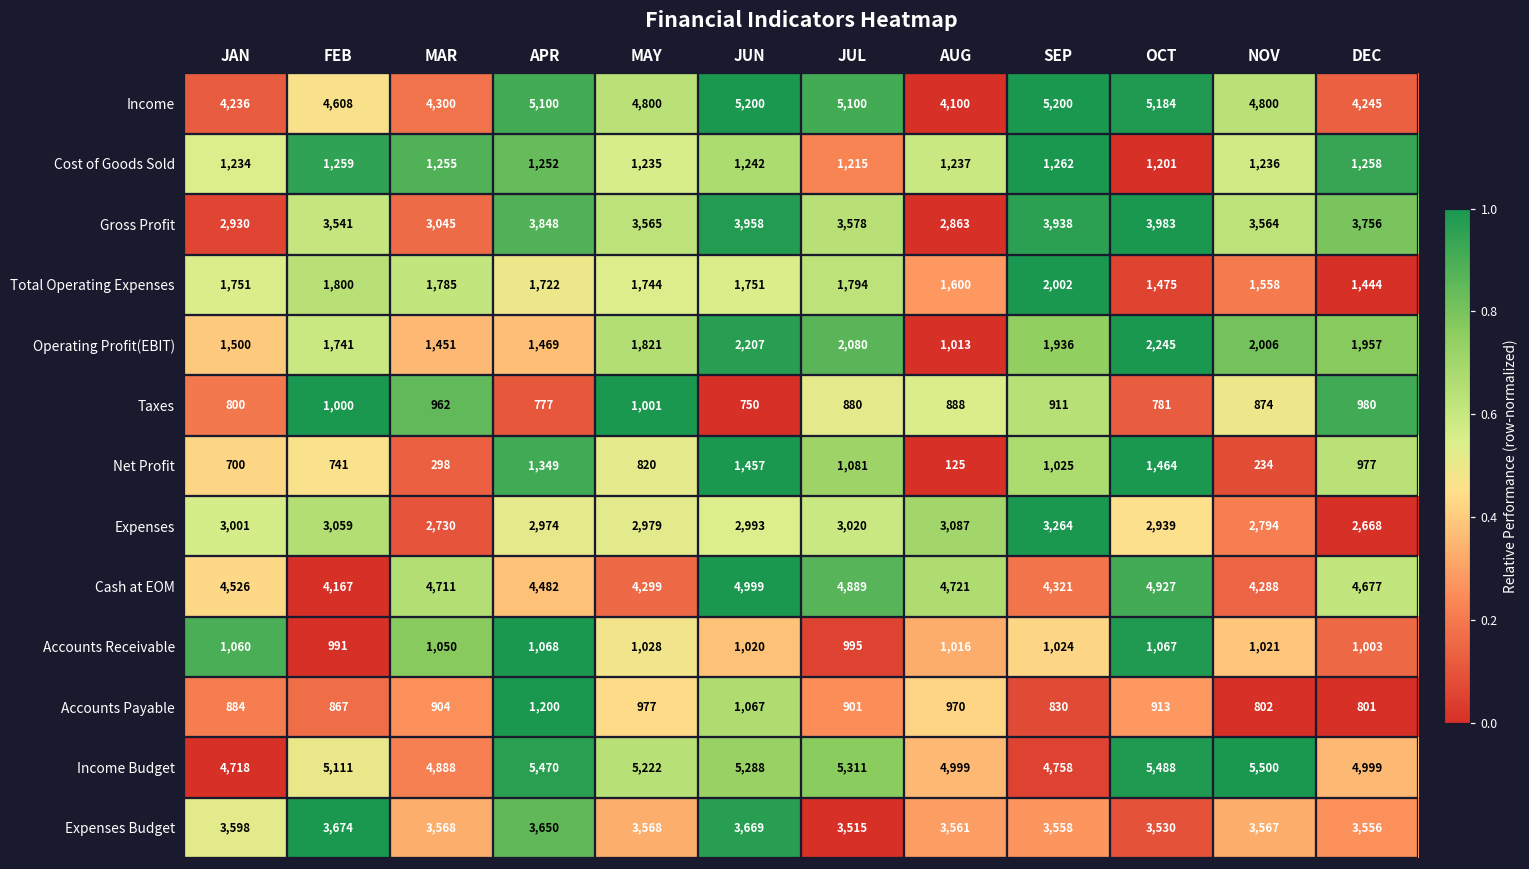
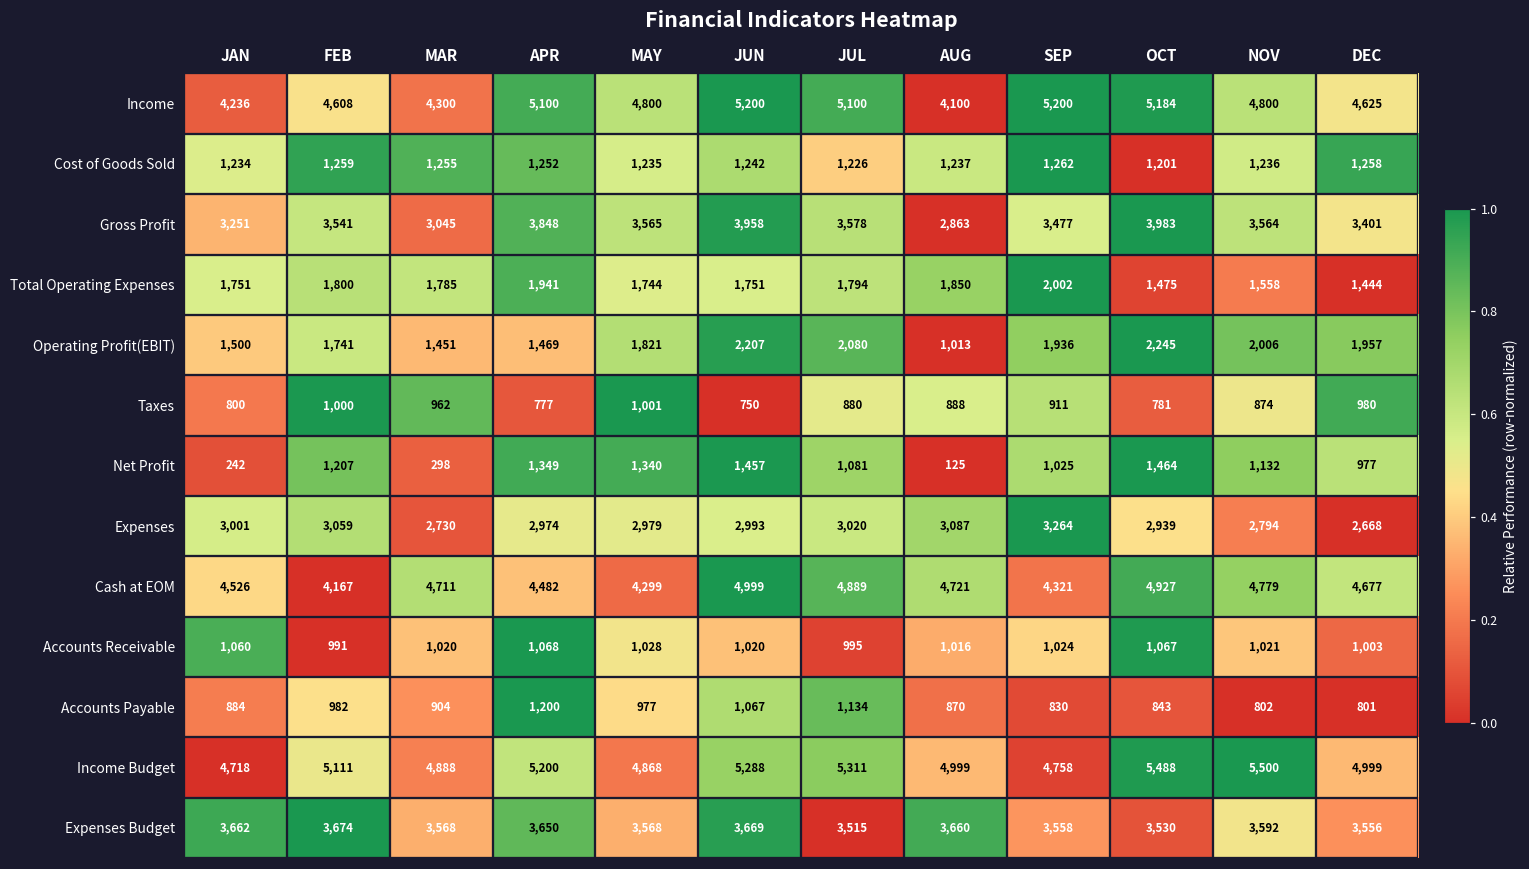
Income, DEC: 4,245 -> 4,625
Cost of Goods Sold, JUL: 1,215 -> 1,226
Gross Profit, JAN: 2,930 -> 3,251
Gross Profit, SEP: 3,938 -> 3,477
Gross Profit, DEC: 3,756 -> 3,401
Total Operating Expenses, APR: 1,722 -> 1,941
Total Operating Expenses, AUG: 1,600 -> 1,850
Net Profit, JAN: 700 -> 242
Net Profit, FEB: 741 -> 1,207
Net Profit, MAY: 820 -> 1,340
Net Profit, NOV: 234 -> 1,132
Cash at EOM, NOV: 4,288 -> 4,779
Accounts Receivable, MAR: 1,050 -> 1,020
Accounts Payable, FEB: 867 -> 982
Accounts Payable, JUL: 901 -> 1,134
Accounts Payable, AUG: 970 -> 870
Accounts Payable, OCT: 913 -> 843
Income Budget, APR: 5,470 -> 5,200
Income Budget, MAY: 5,222 -> 4,868
Expenses Budget, JAN: 3,598 -> 3,662
Expenses Budget, AUG: 3,561 -> 3,660
Expenses Budget, NOV: 3,567 -> 3,592
